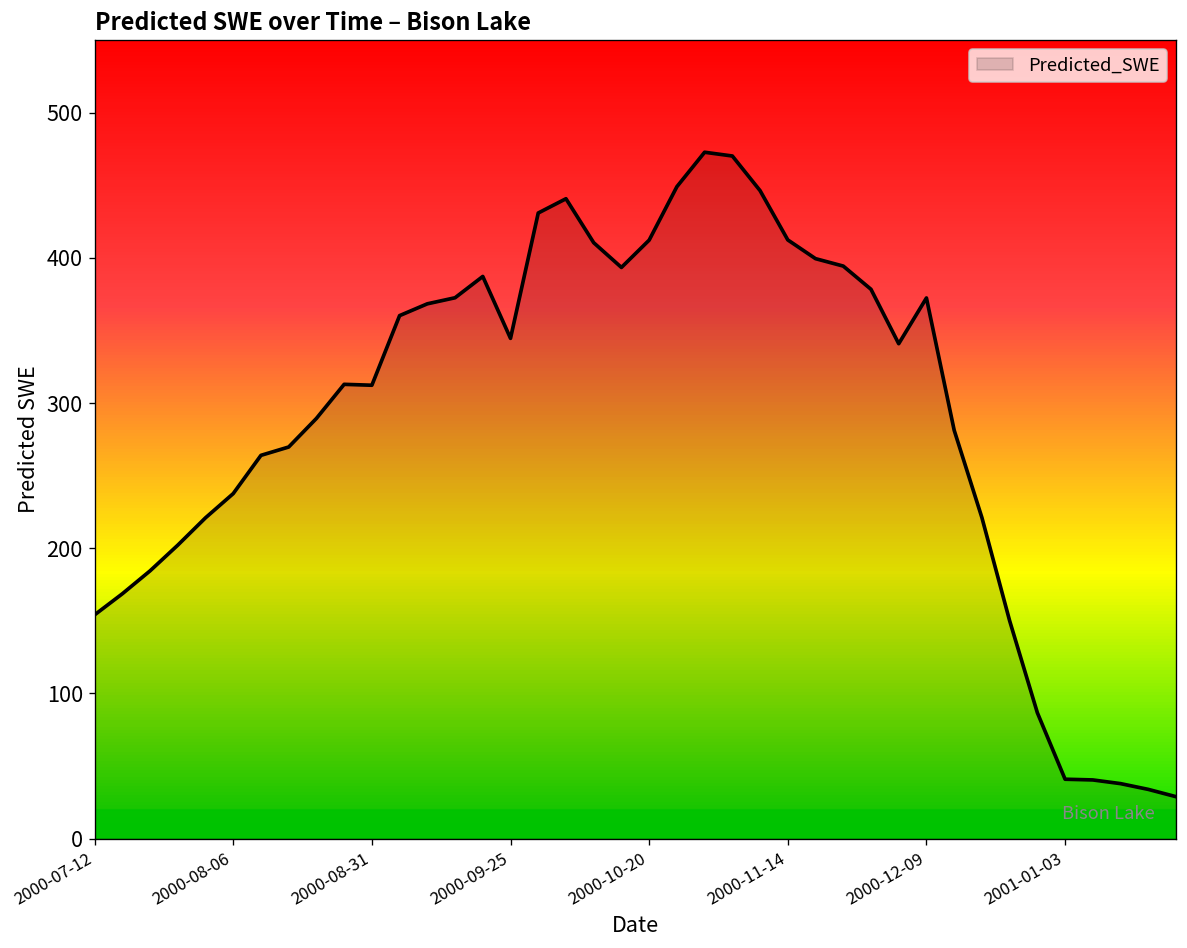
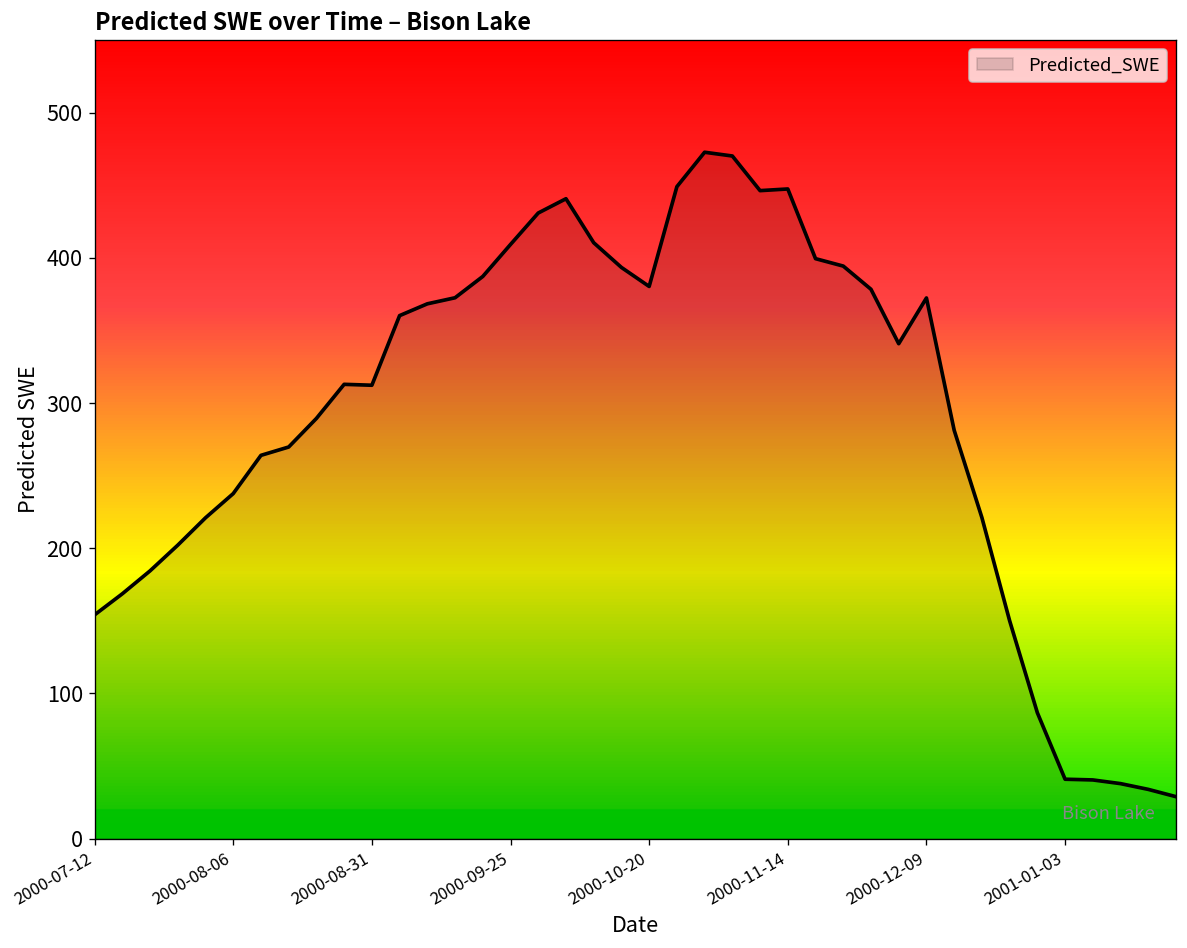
2000-09-25: 345 -> 409
2000-10-20: 412 -> 380
2000-11-14: 412 -> 447
